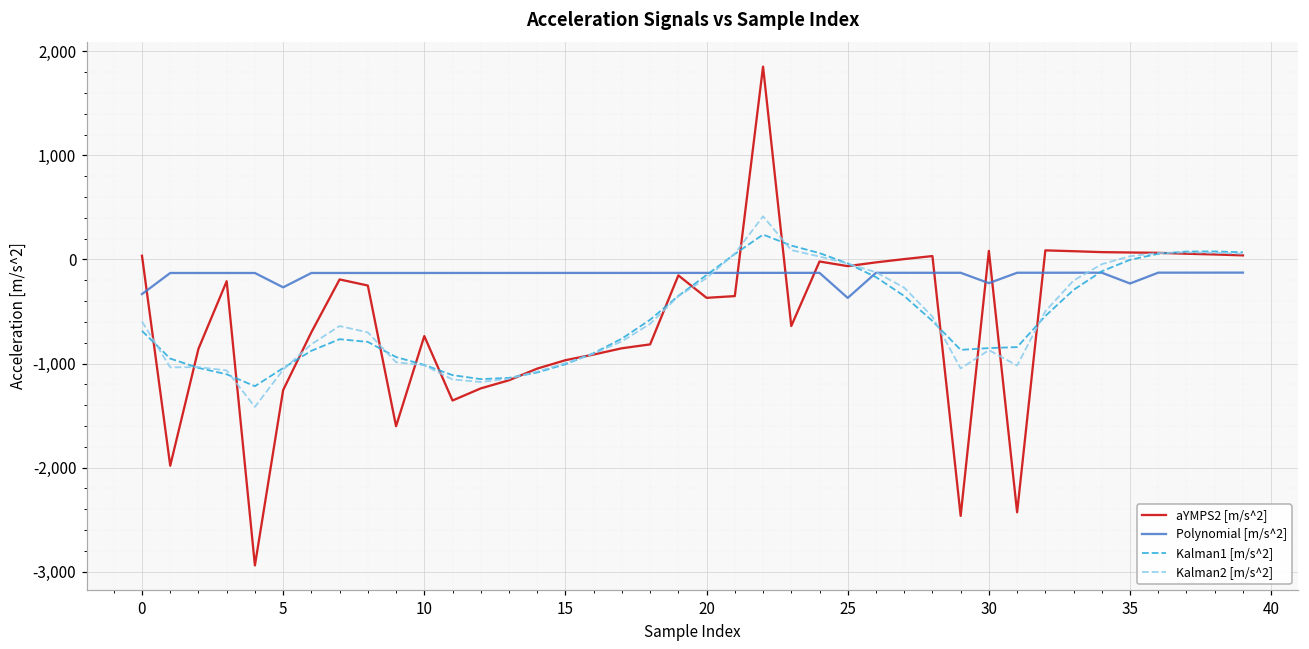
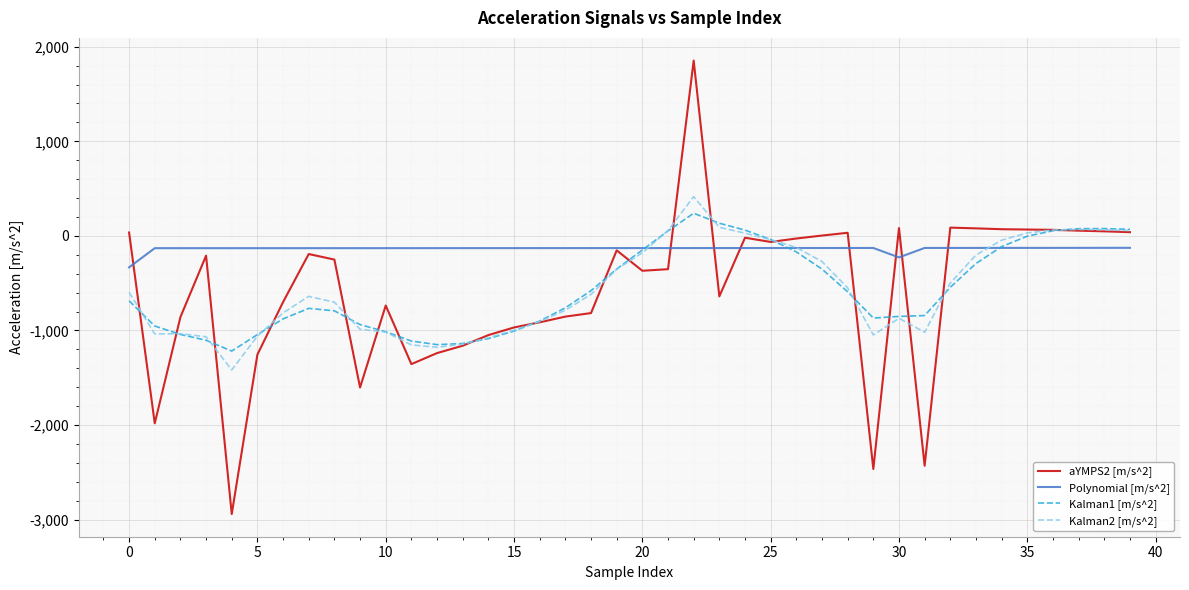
Polynomial [m/s^2], 5: -300 -> -100
Polynomial [m/s^2], 25: -400 -> -100
Polynomial [m/s^2], 35: -200 -> -100
